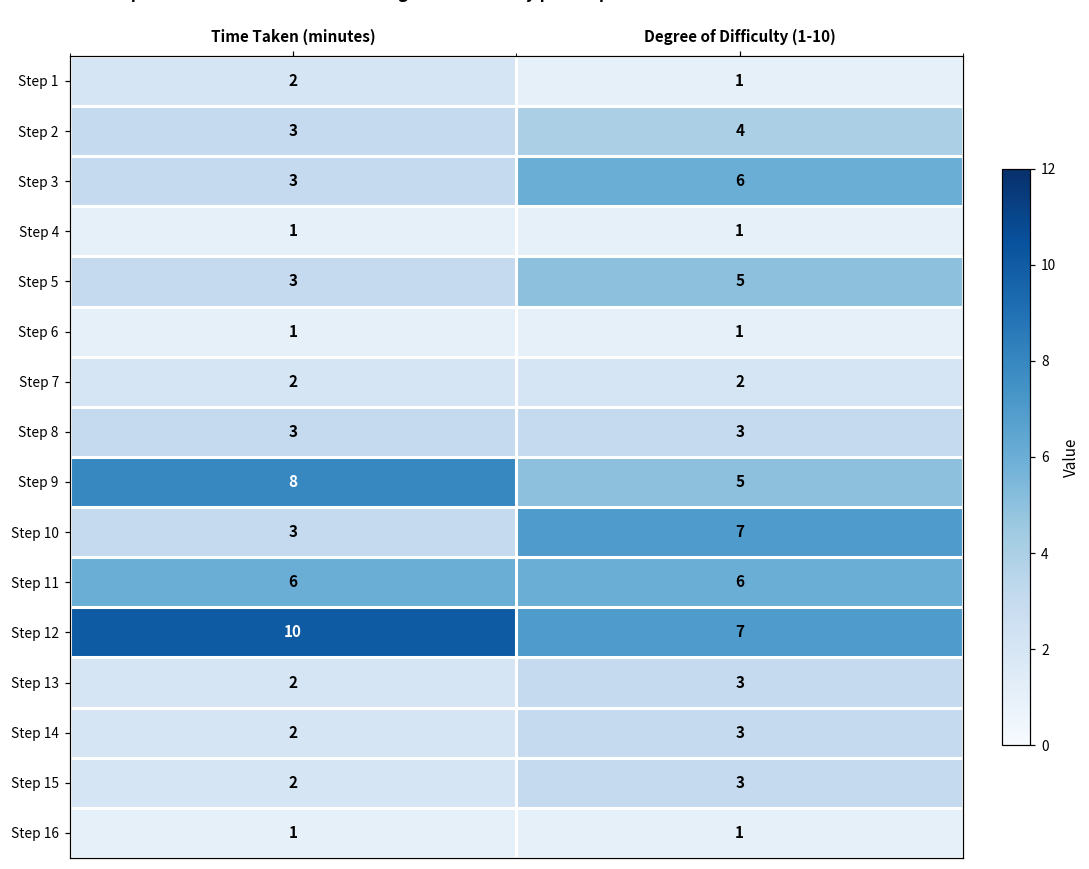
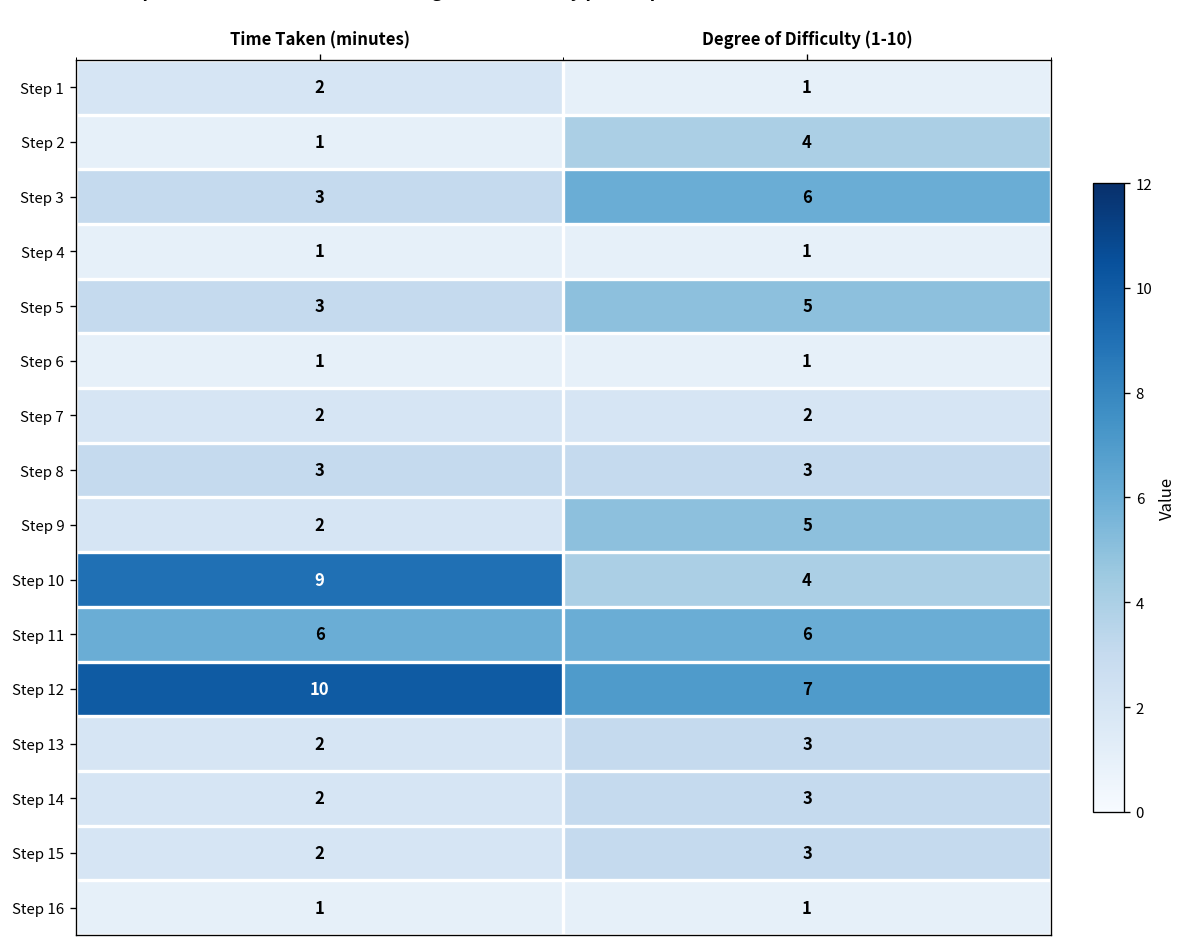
Step 2, Time Taken (minutes): 3 -> 1
Step 9, Time Taken (minutes): 8 -> 2
Step 10, Time Taken (minutes): 3 -> 9
Step 10, Degree of Difficulty (1-10): 7 -> 4
